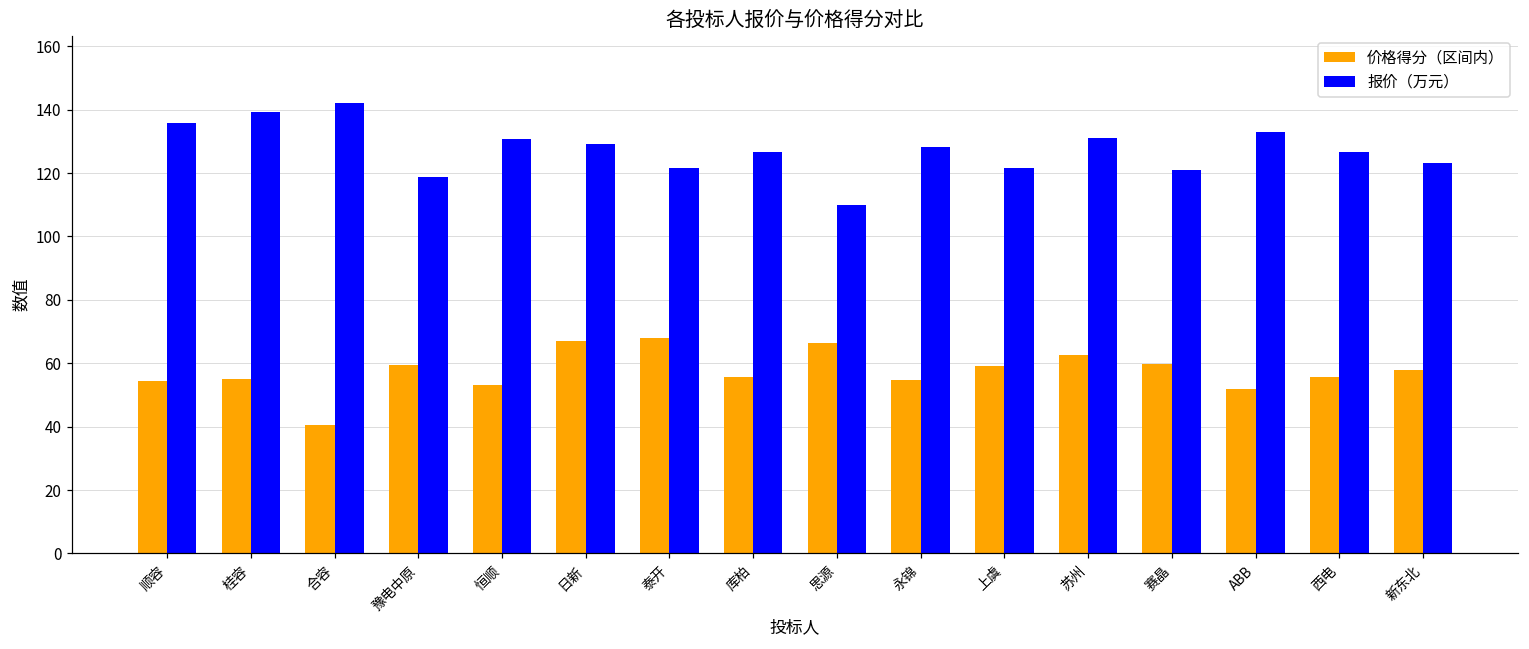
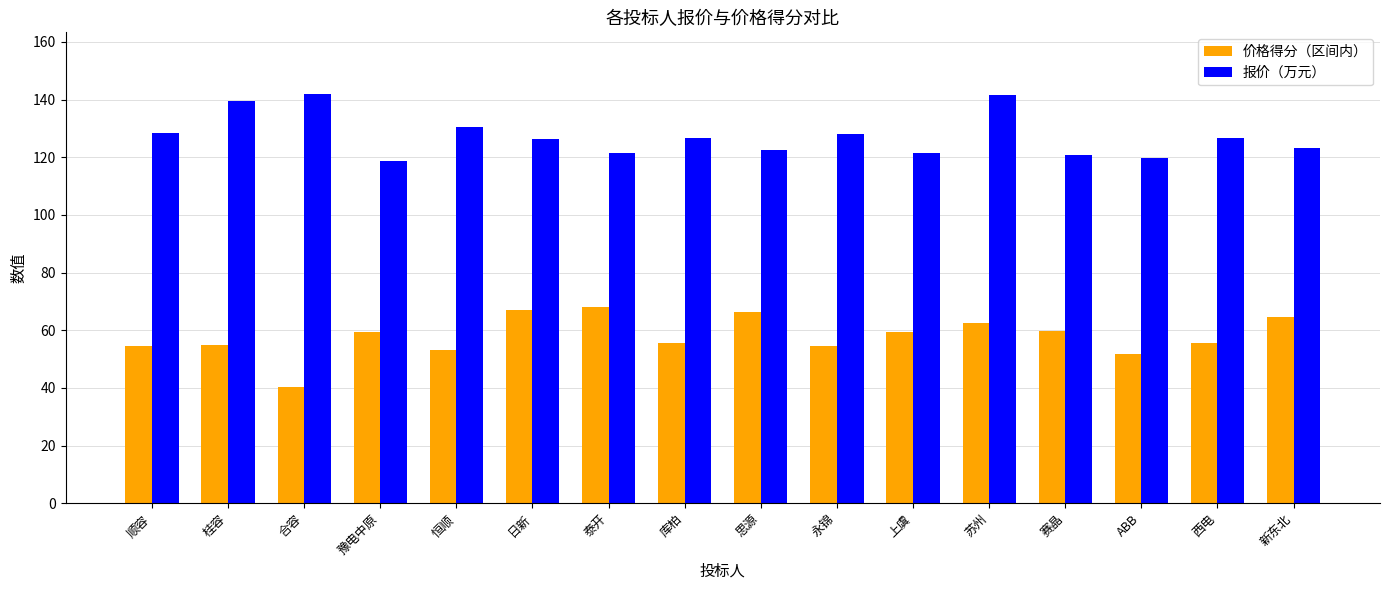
报价（万元）, 顺容: 136 -> 128
报价（万元）, 日新: 129 -> 126
报价（万元）, 思源: 110 -> 123
报价（万元）, 苏州: 131 -> 142
报价（万元）, ABB: 133 -> 120
价格得分（区间内）, 新东北: 58 -> 65
